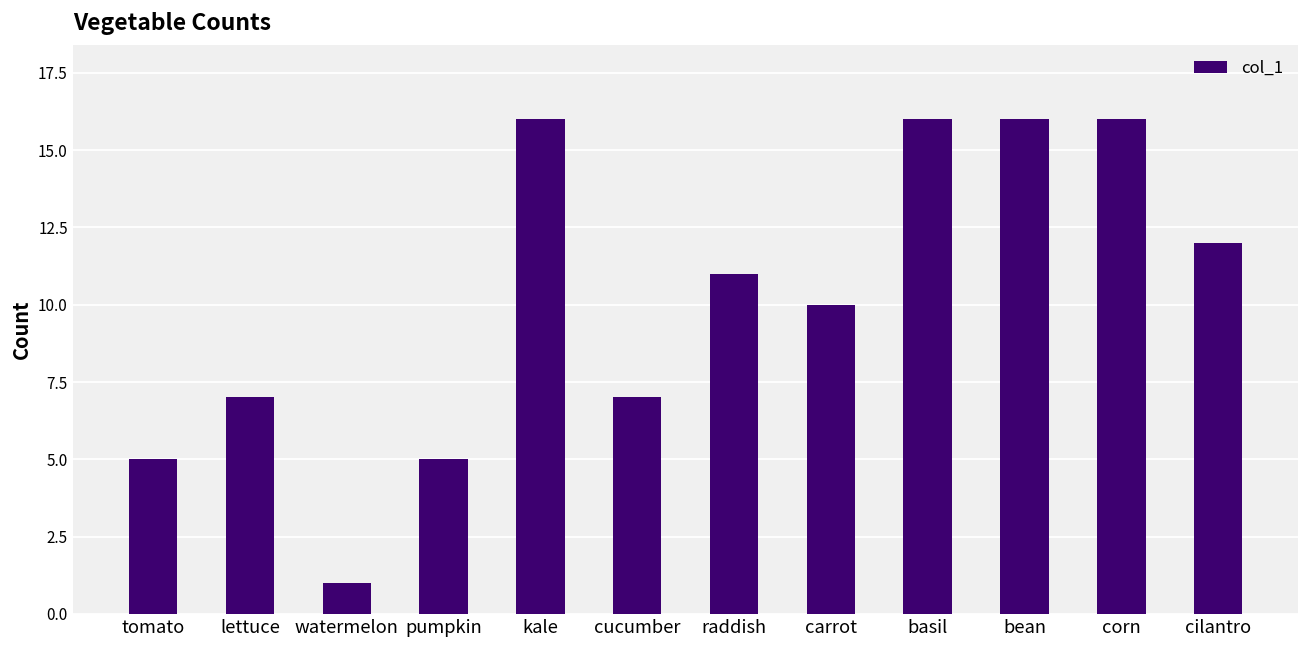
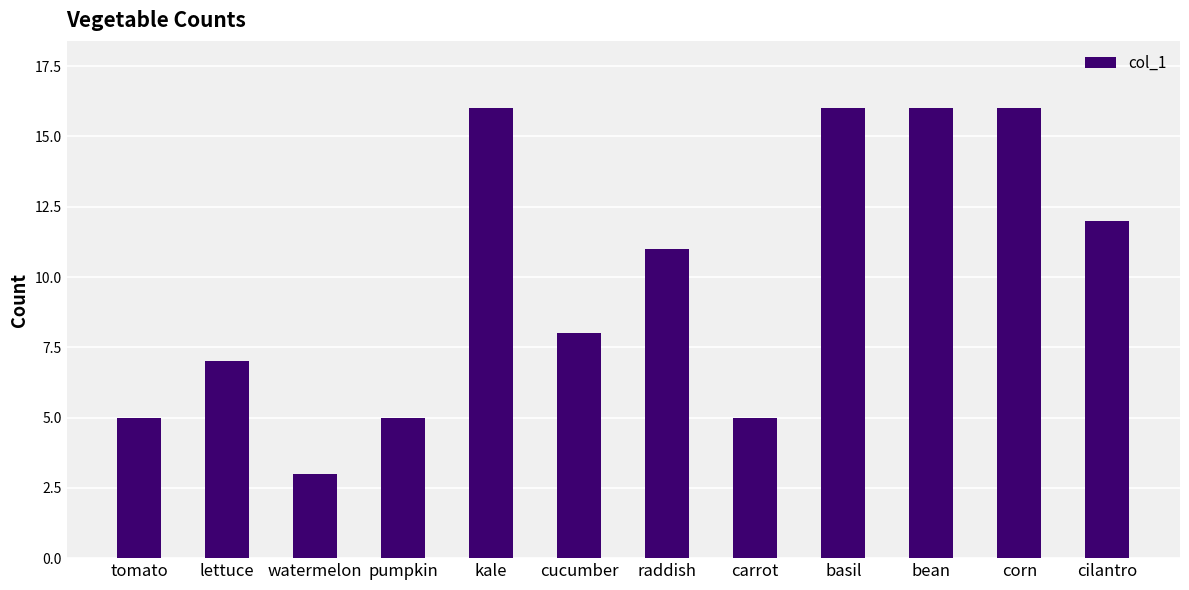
watermelon: 1 -> 3
cucumber: 7 -> 8
carrot: 10 -> 5
